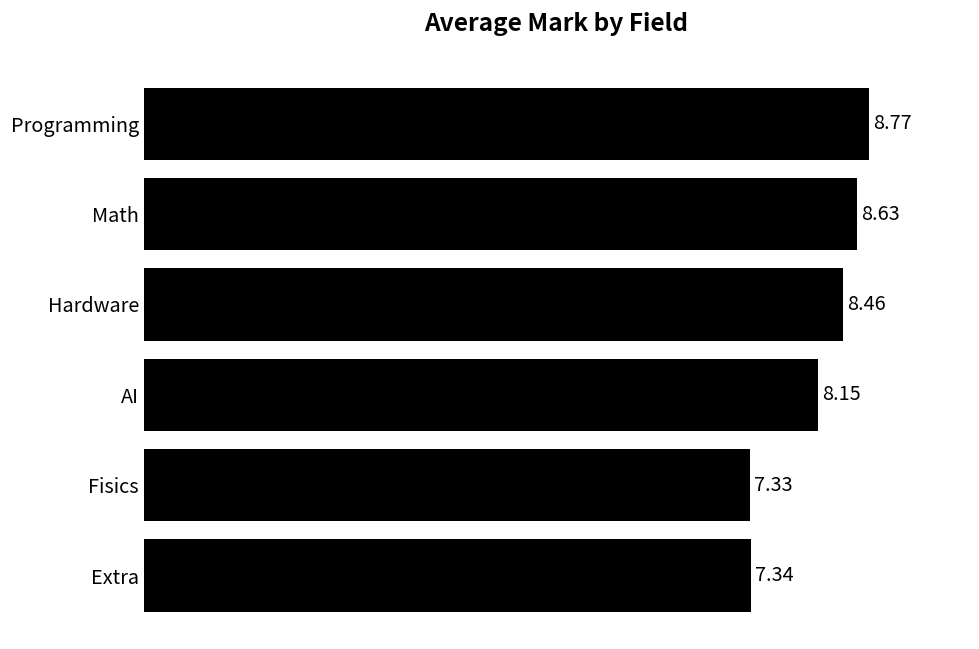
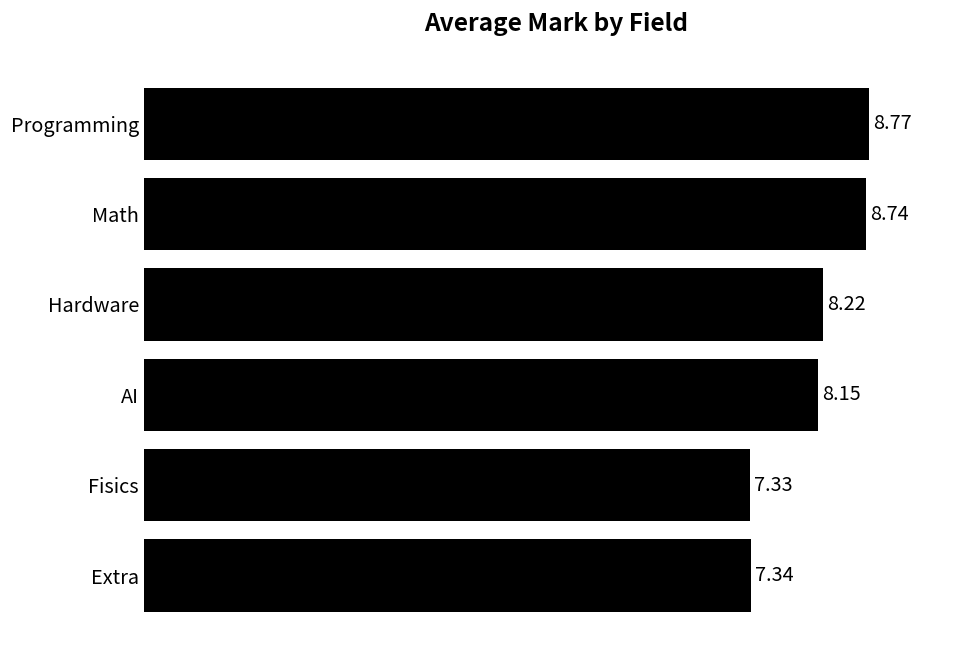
Math: 8.63 -> 8.74
Hardware: 8.46 -> 8.22
